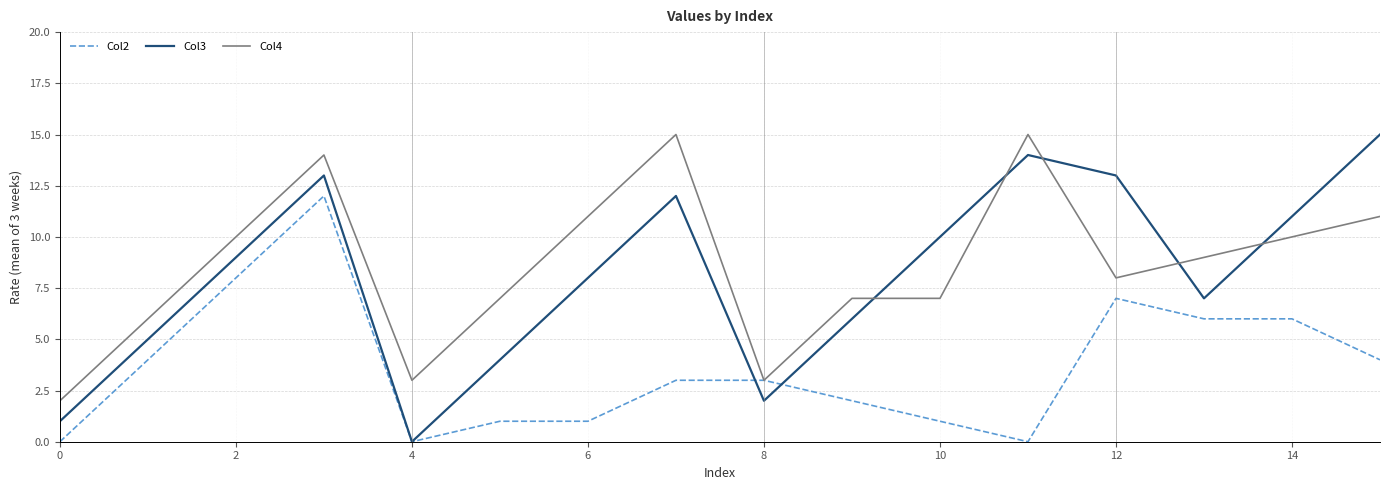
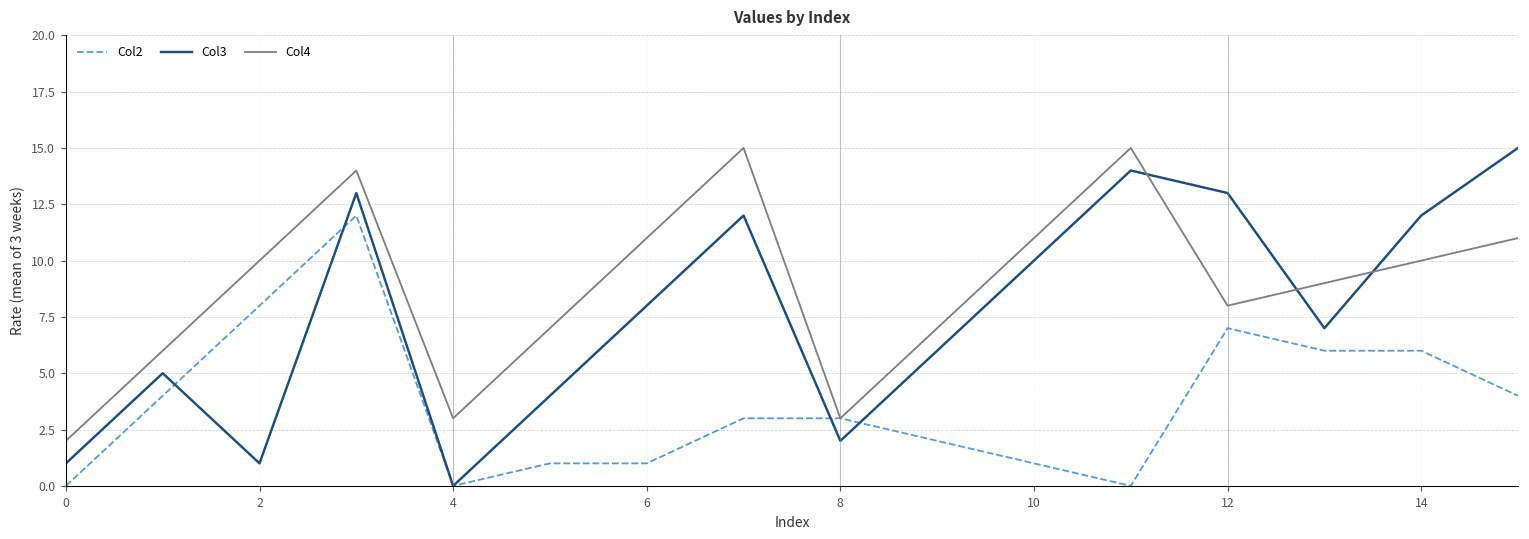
Col3, 2: 9 -> 1
Col4, 10: 7 -> 11
Col3, 14: 11 -> 12
